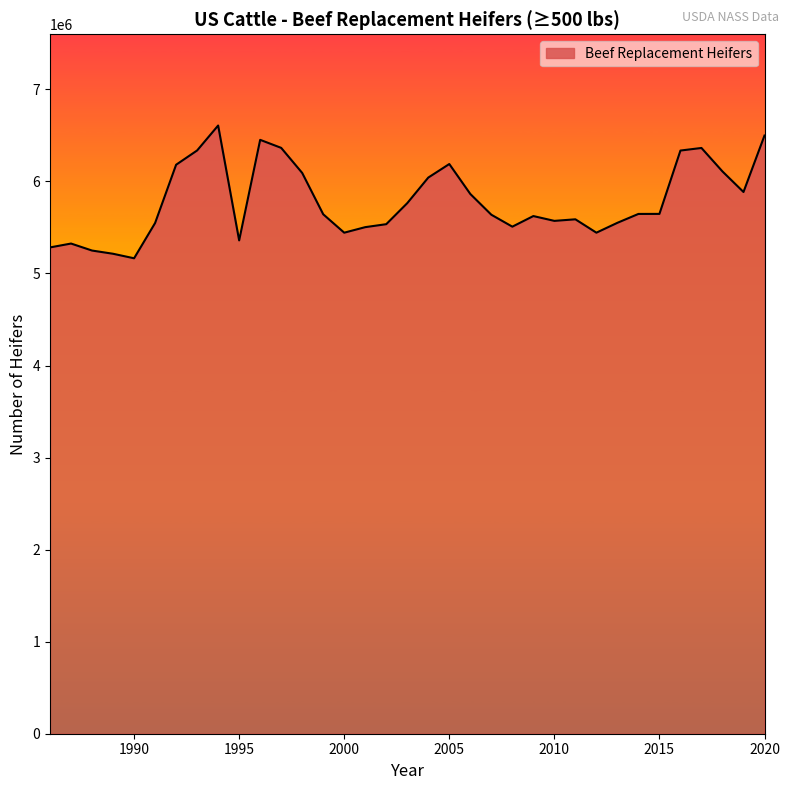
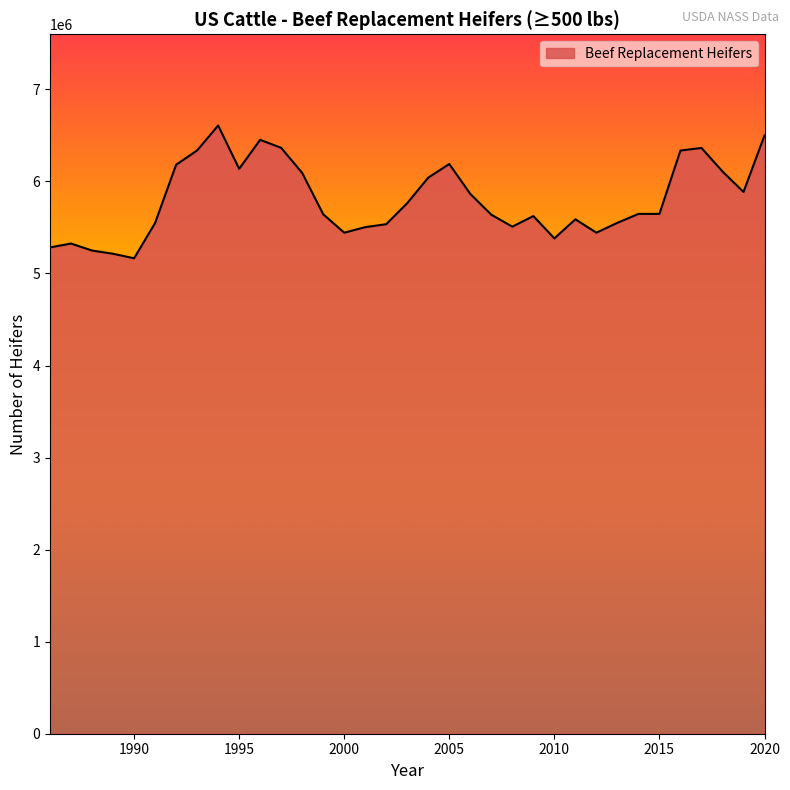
1995: 5400000 -> 6100000
2010: 5600000 -> 5400000
